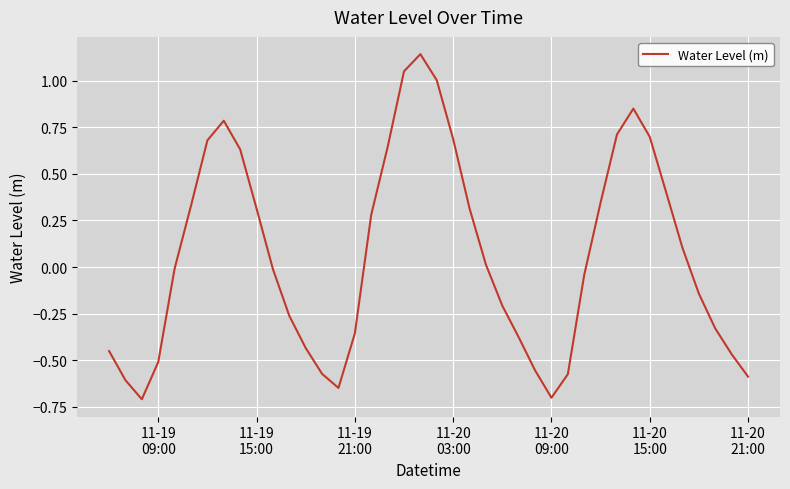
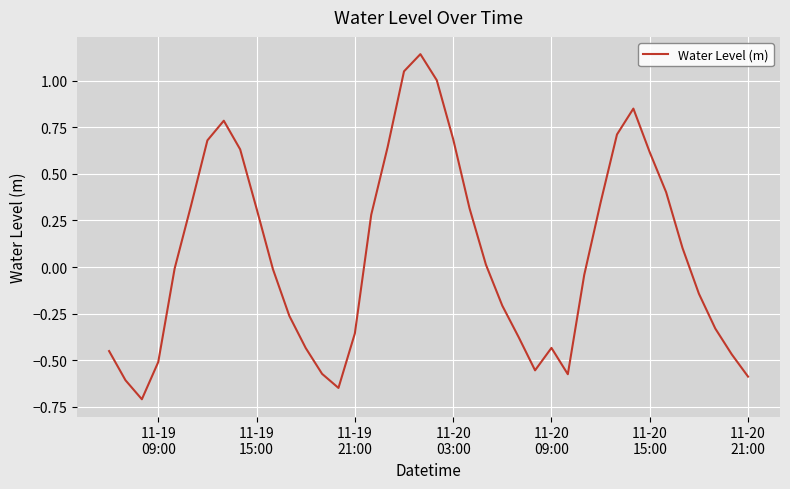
11-20 09:00: -0.70 -> -0.43
11-20 15:00: 0.70 -> 0.62
